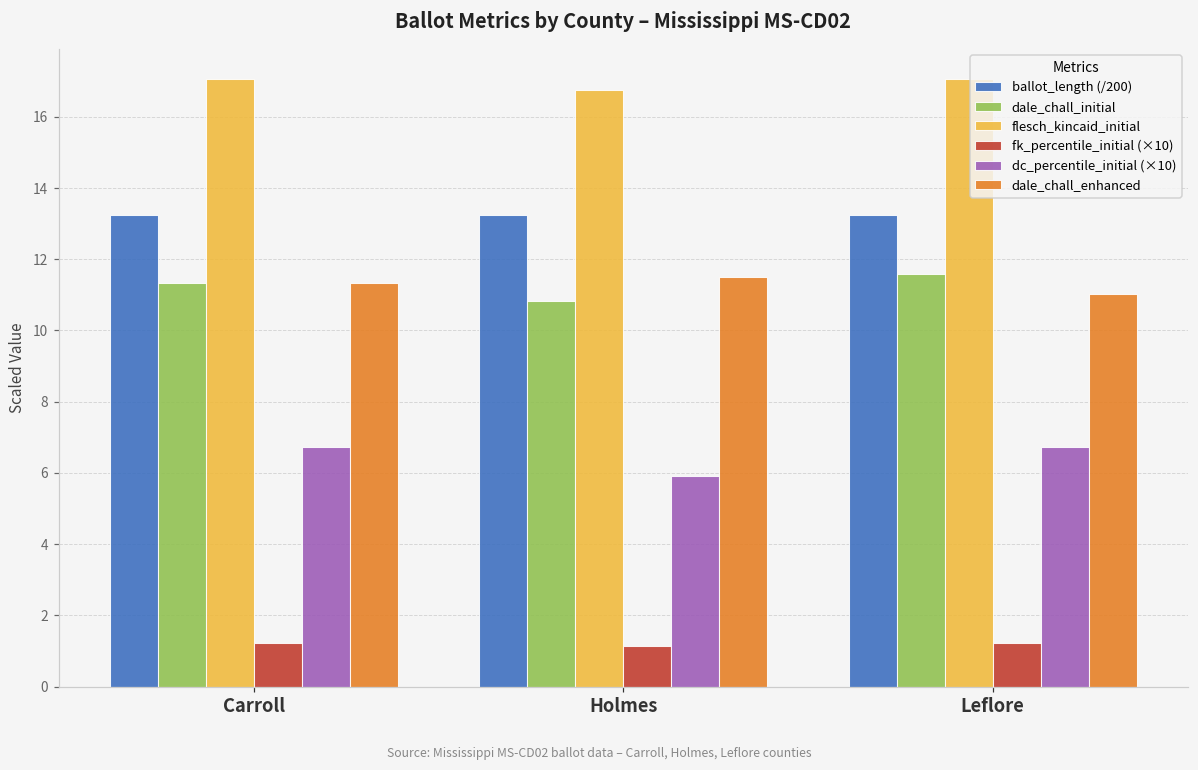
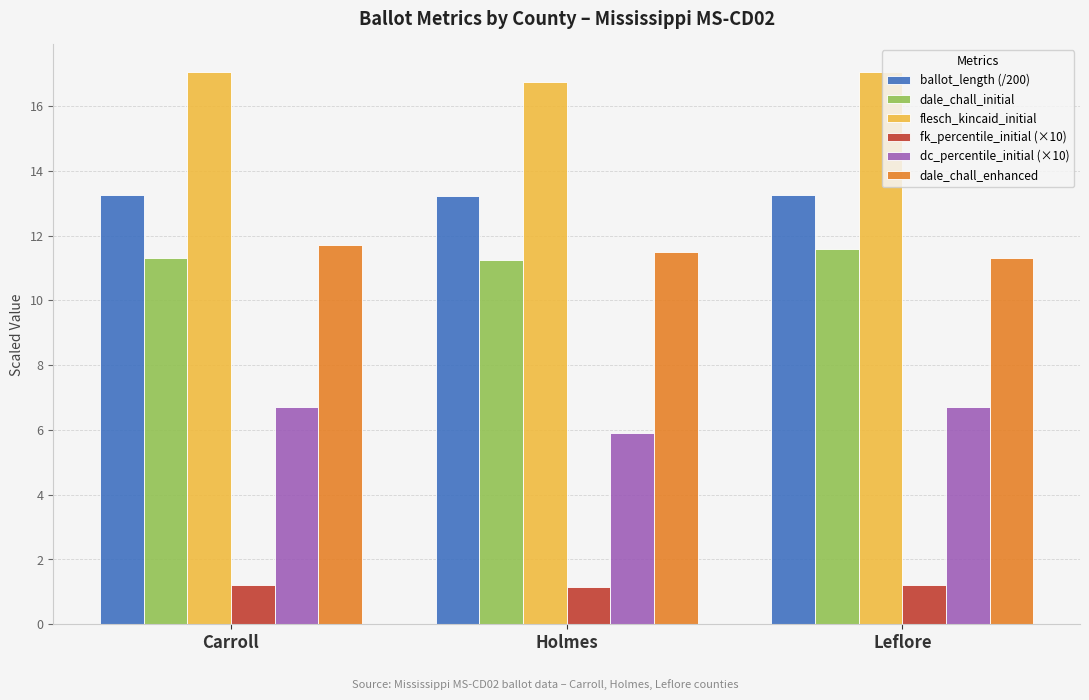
dale_chall_enhanced, Carroll: 11.3 -> 11.7
dale_chall_initial, Holmes: 10.8 -> 11.3
dale_chall_enhanced, Leflore: 11.0 -> 11.3
